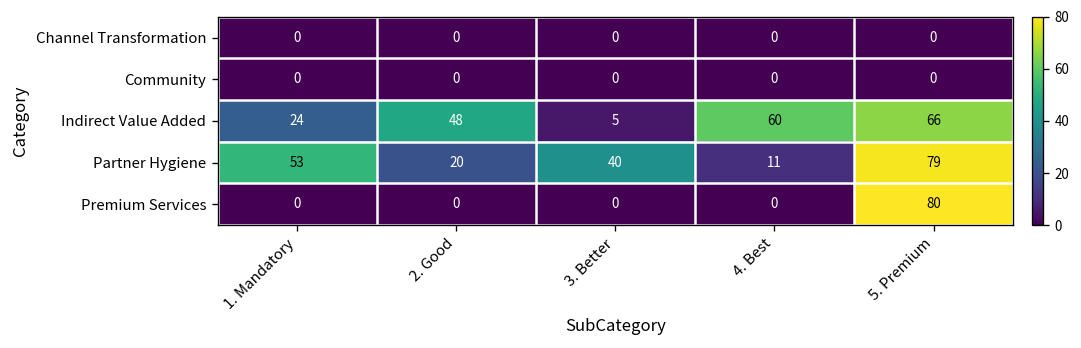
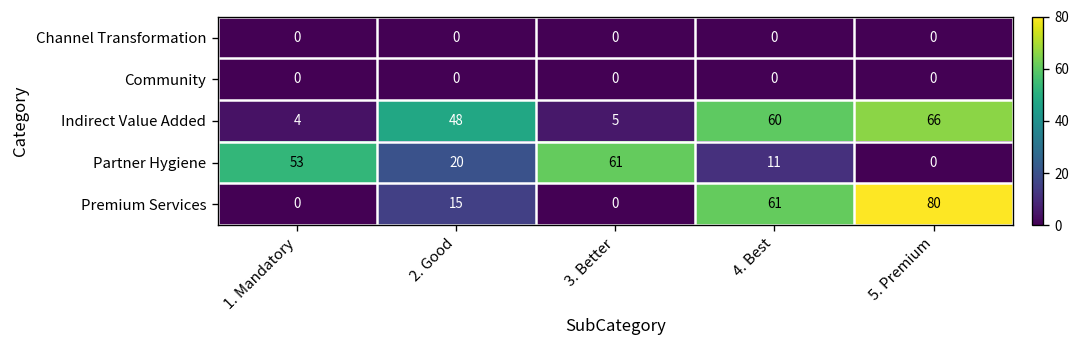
Indirect Value Added, 1. Mandatory: 24 -> 4
Partner Hygiene, 3. Better: 40 -> 61
Partner Hygiene, 5. Premium: 79 -> 0
Premium Services, 2. Good: 0 -> 15
Premium Services, 4. Best: 0 -> 61
